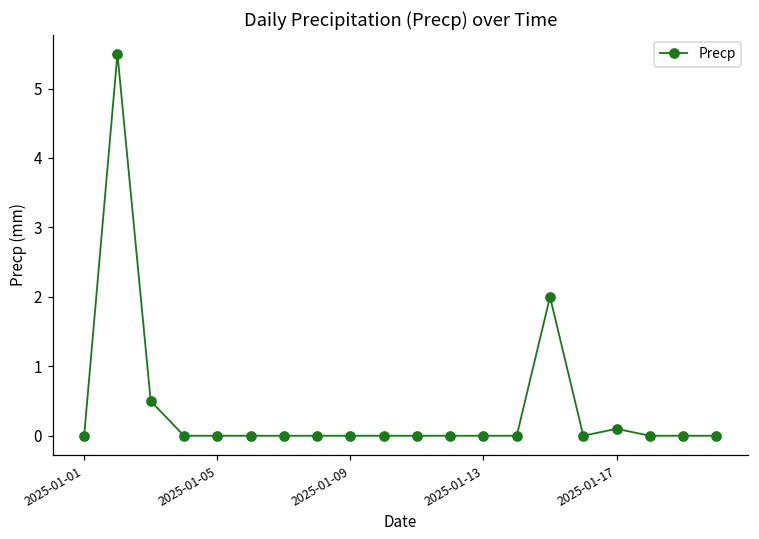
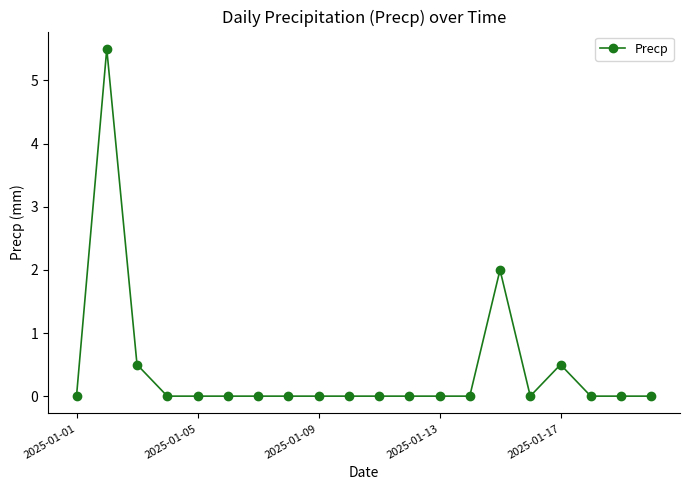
2025-01-17: 0.1 -> 0.5
